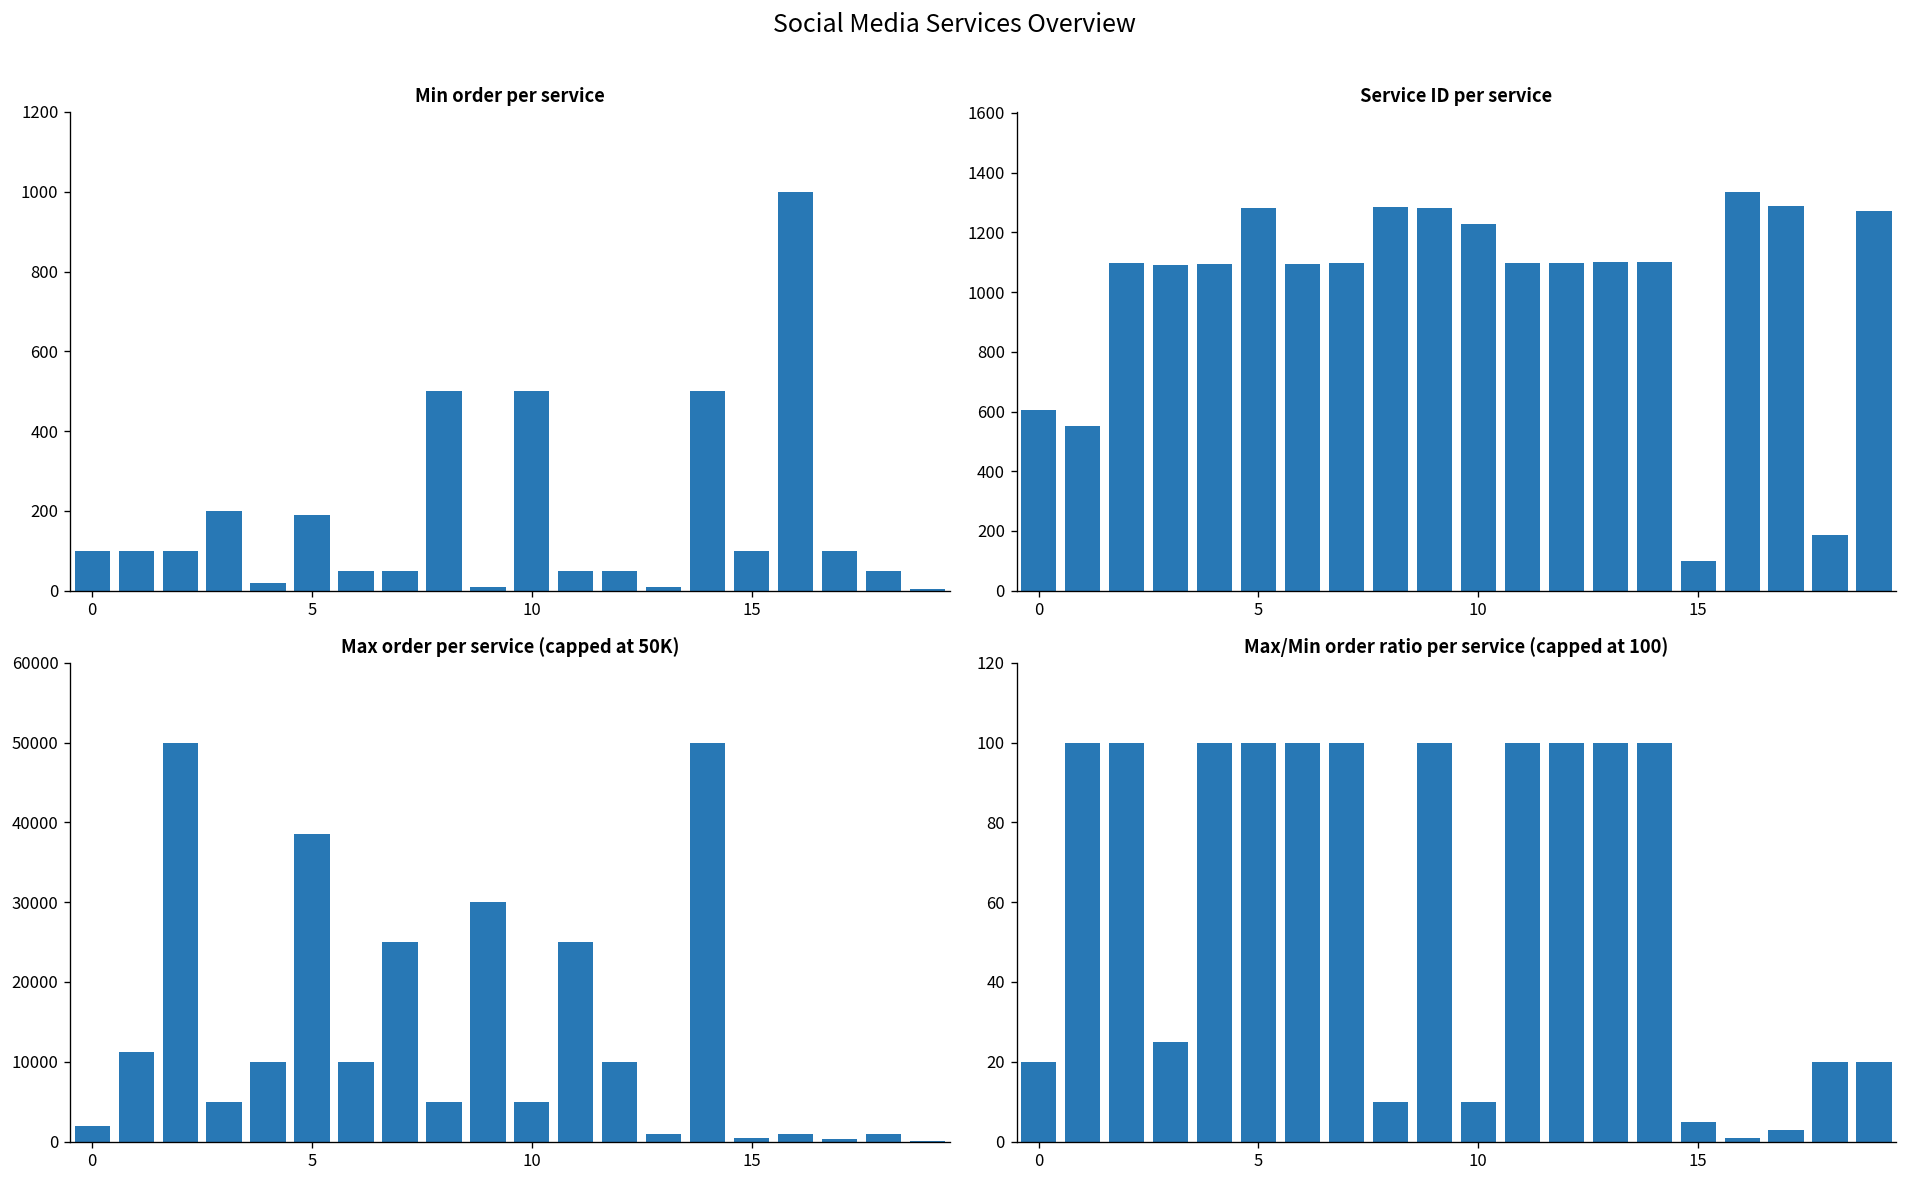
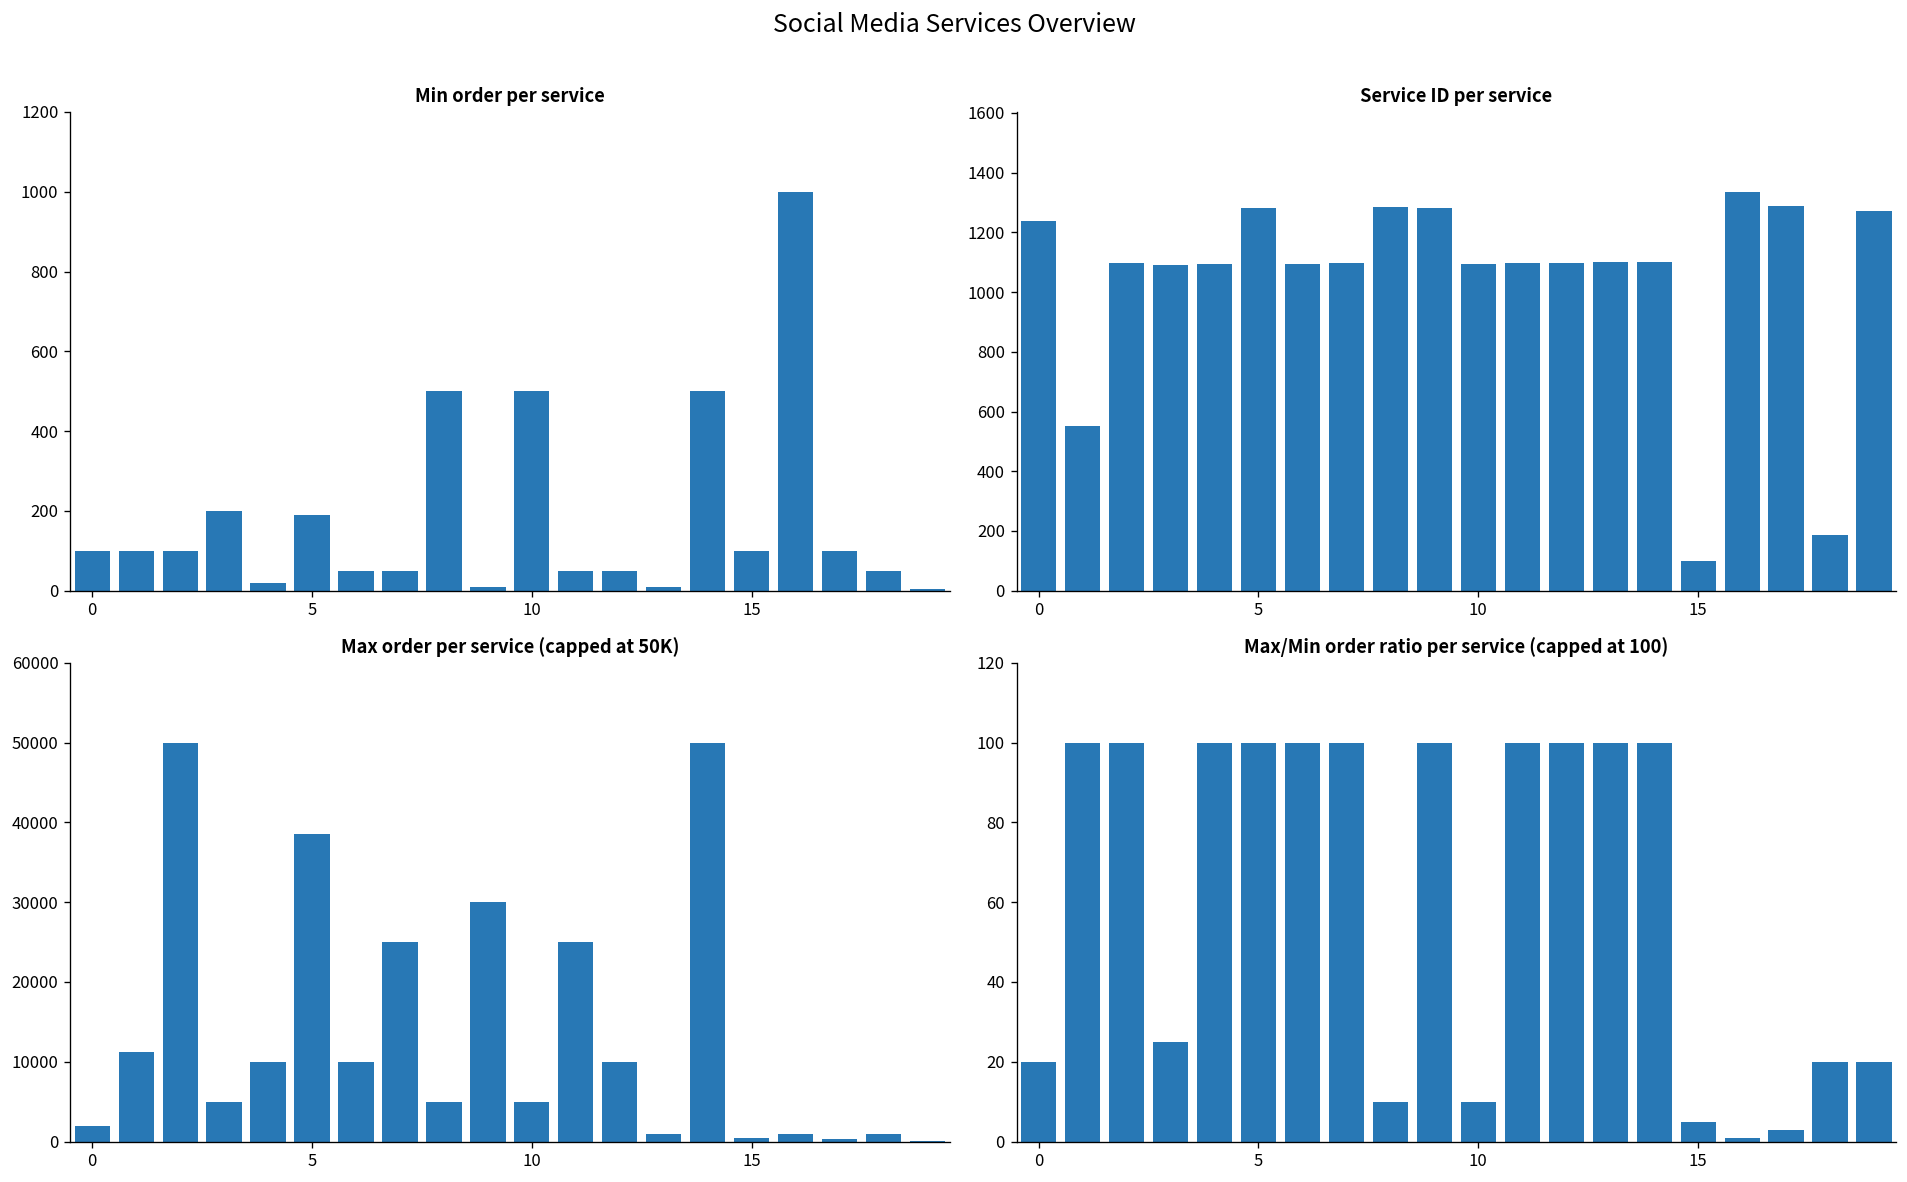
Service ID per service, 0: 610 -> 1240
Service ID per service, 10: 1230 -> 1090
